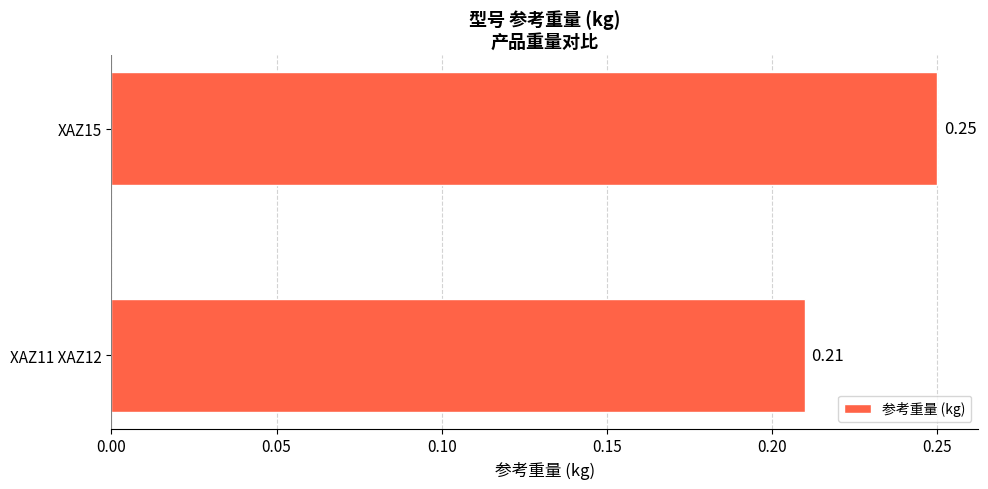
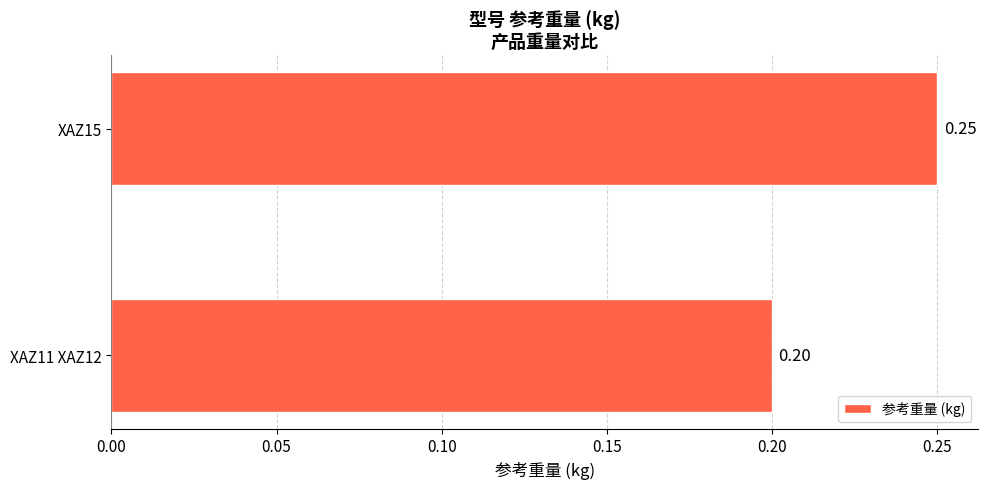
XAZ11 XAZ12: 0.21 -> 0.20
